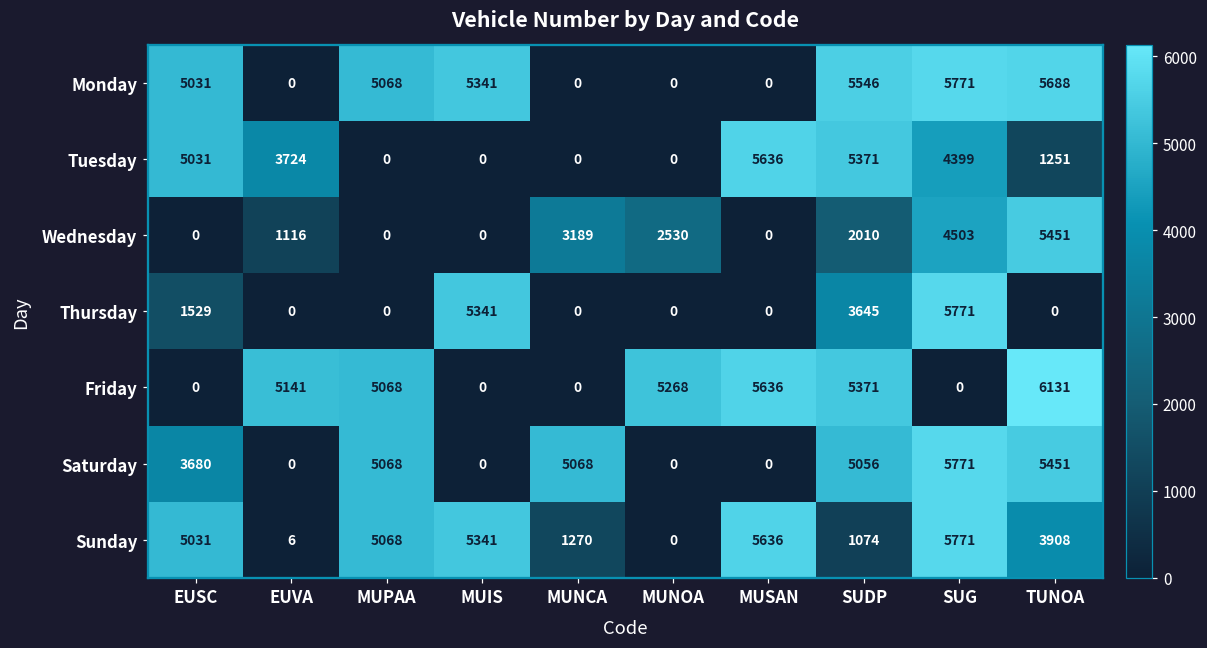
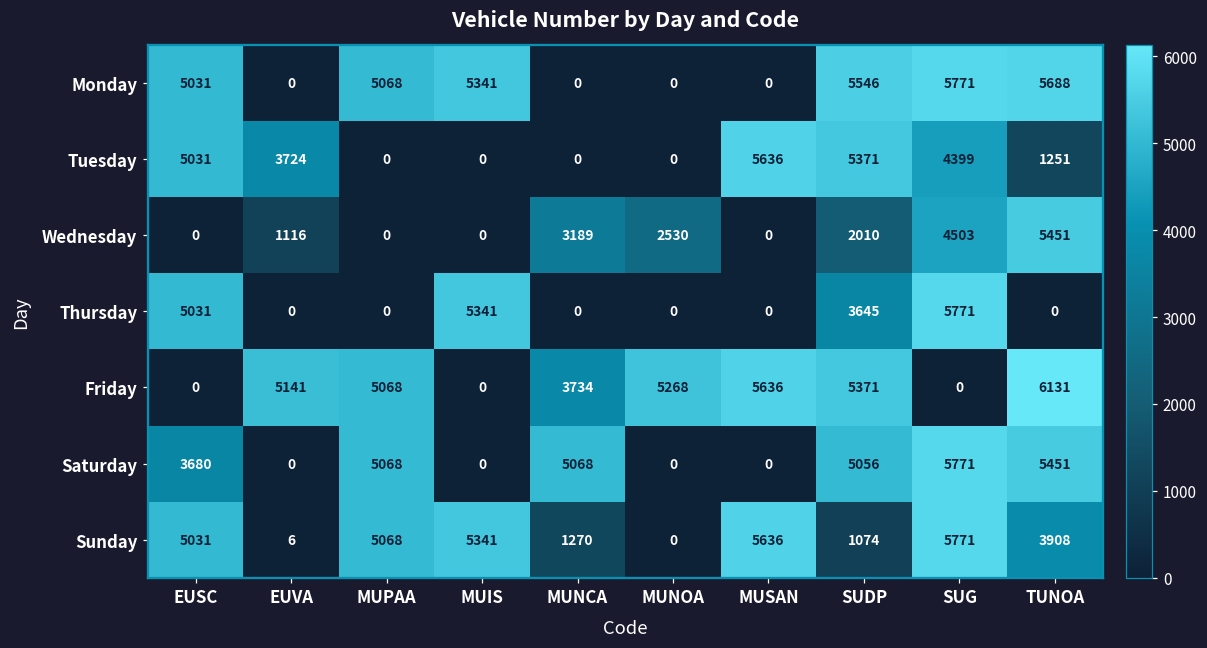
Thursday, EUSC: 1529 -> 5031
Friday, MUNCA: 0 -> 3734
